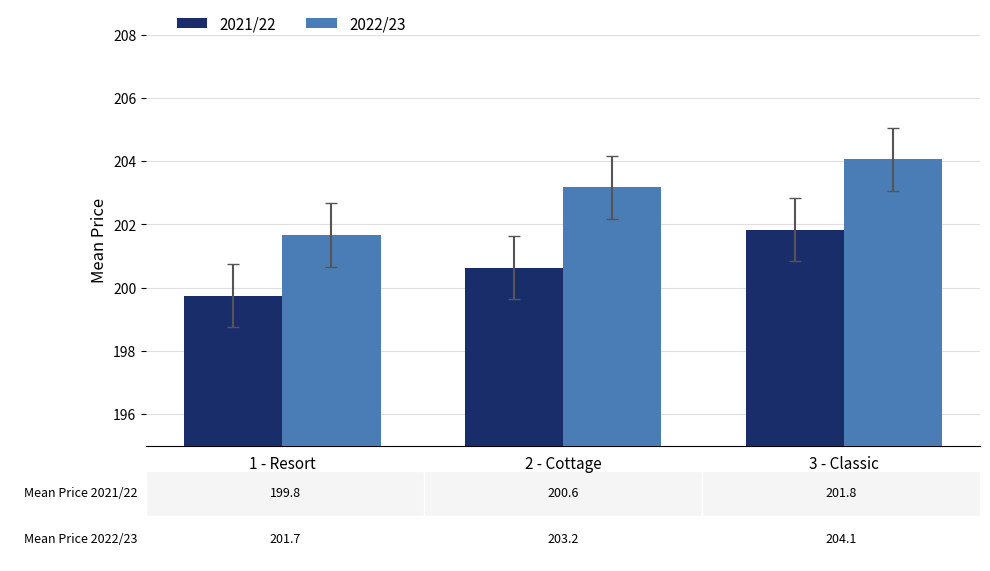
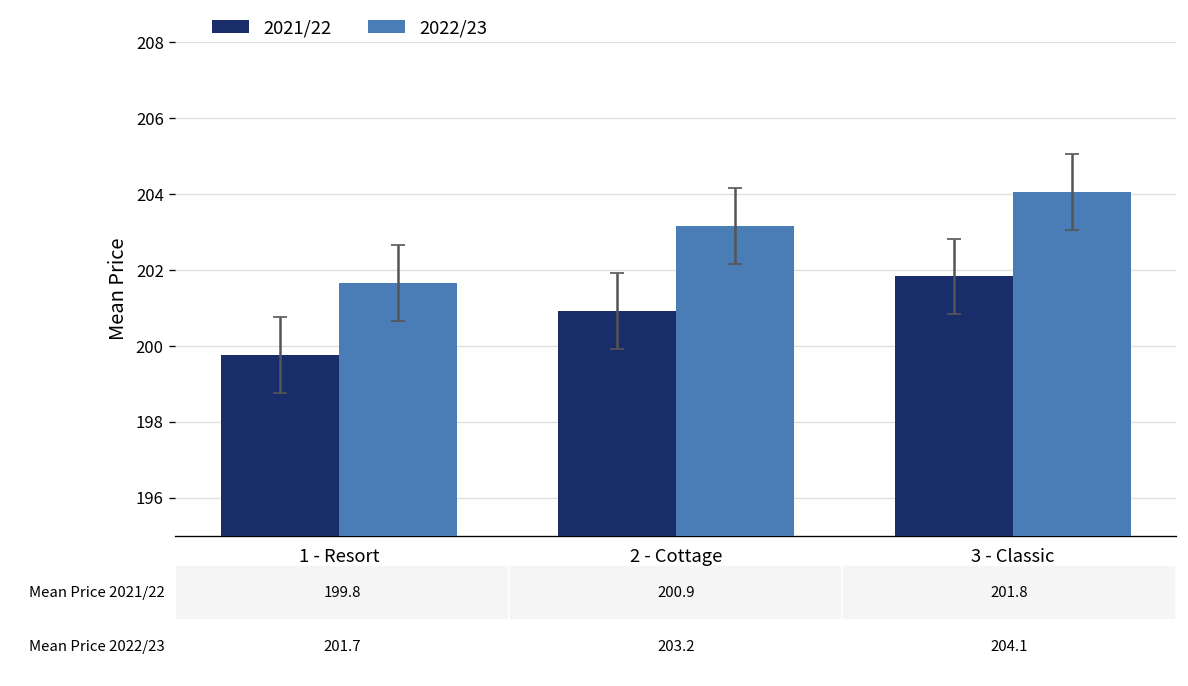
2021/22, 2 - Cottage: 200.6 -> 200.9
